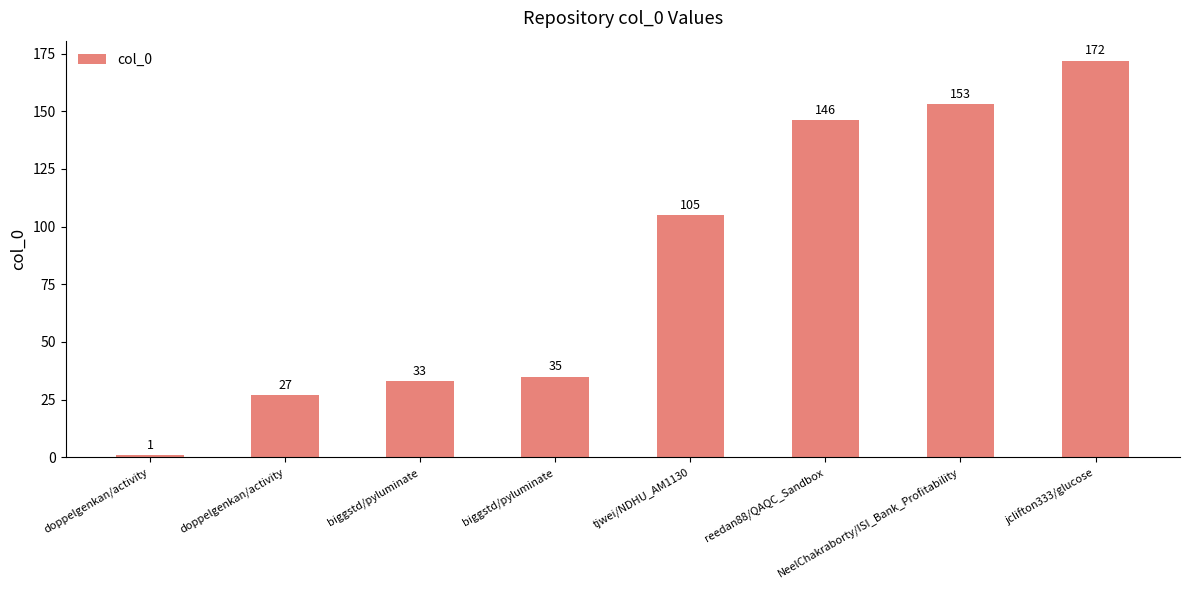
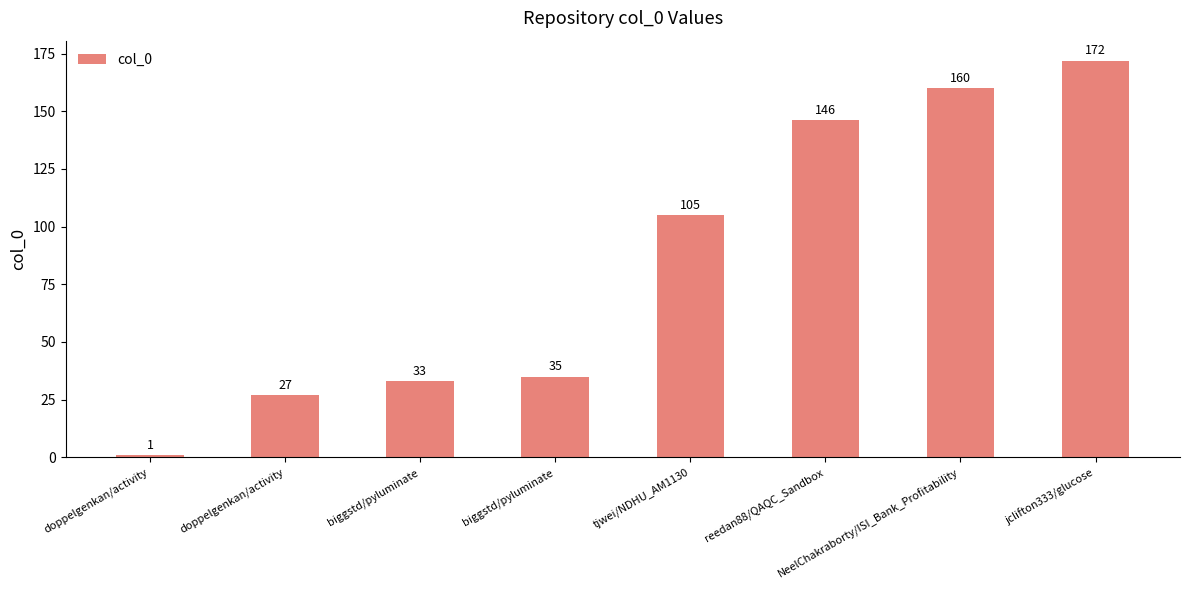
NeelChakraborty/ISI_Bank_Profitability: 153 -> 160
